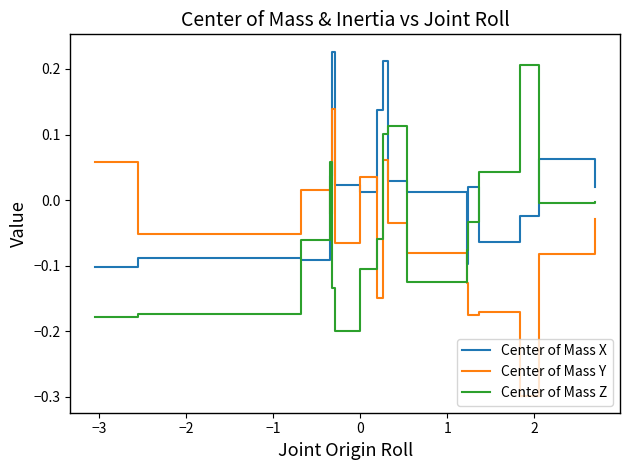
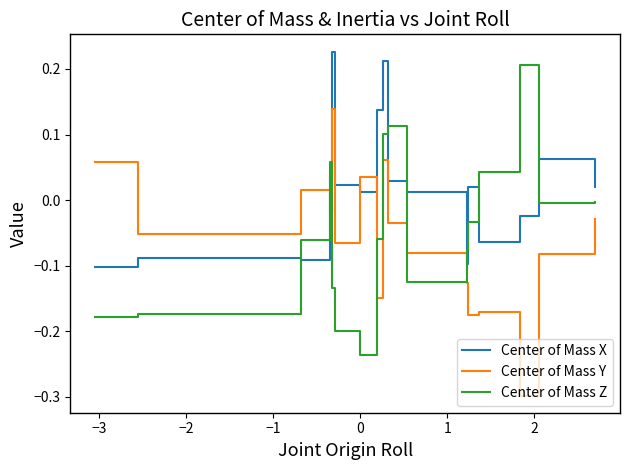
Center of Mass Z, 0: -0.11 -> -0.24
